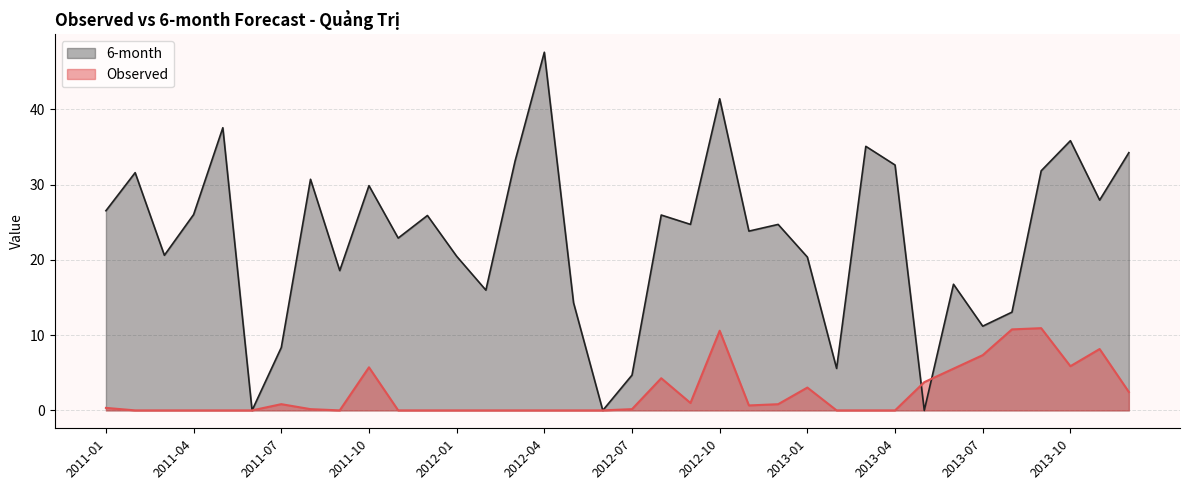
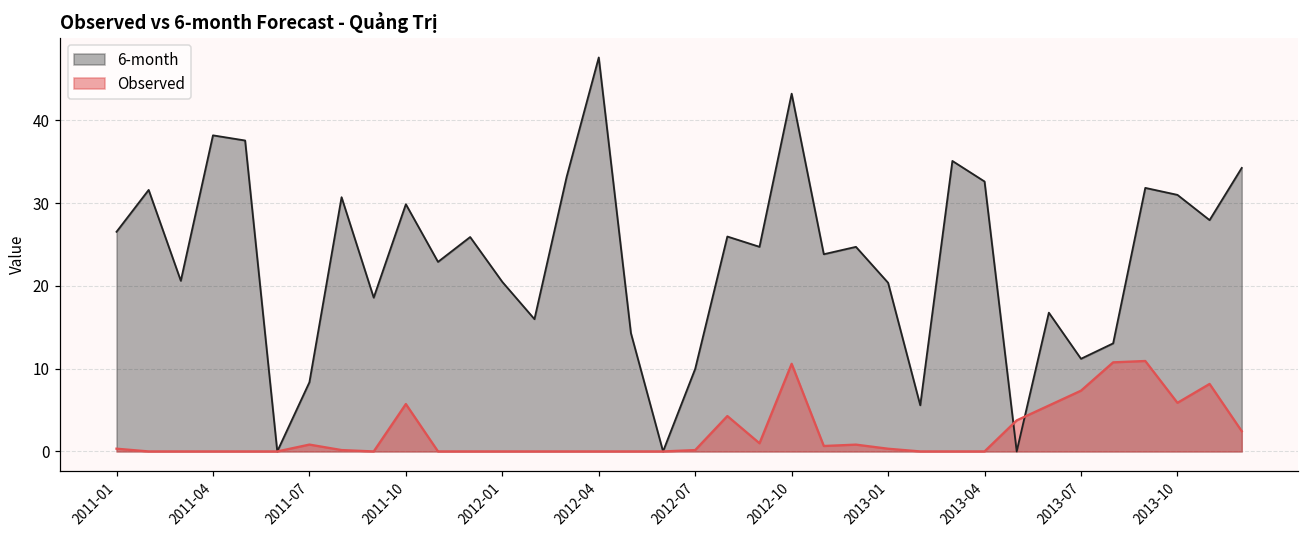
6-month, 2011-04: 26 -> 38
6-month, 2012-07: 5 -> 10
6-month, 2012-10: 41 -> 43
Observed, 2013-01: 3 -> 0
6-month, 2013-10: 36 -> 31
